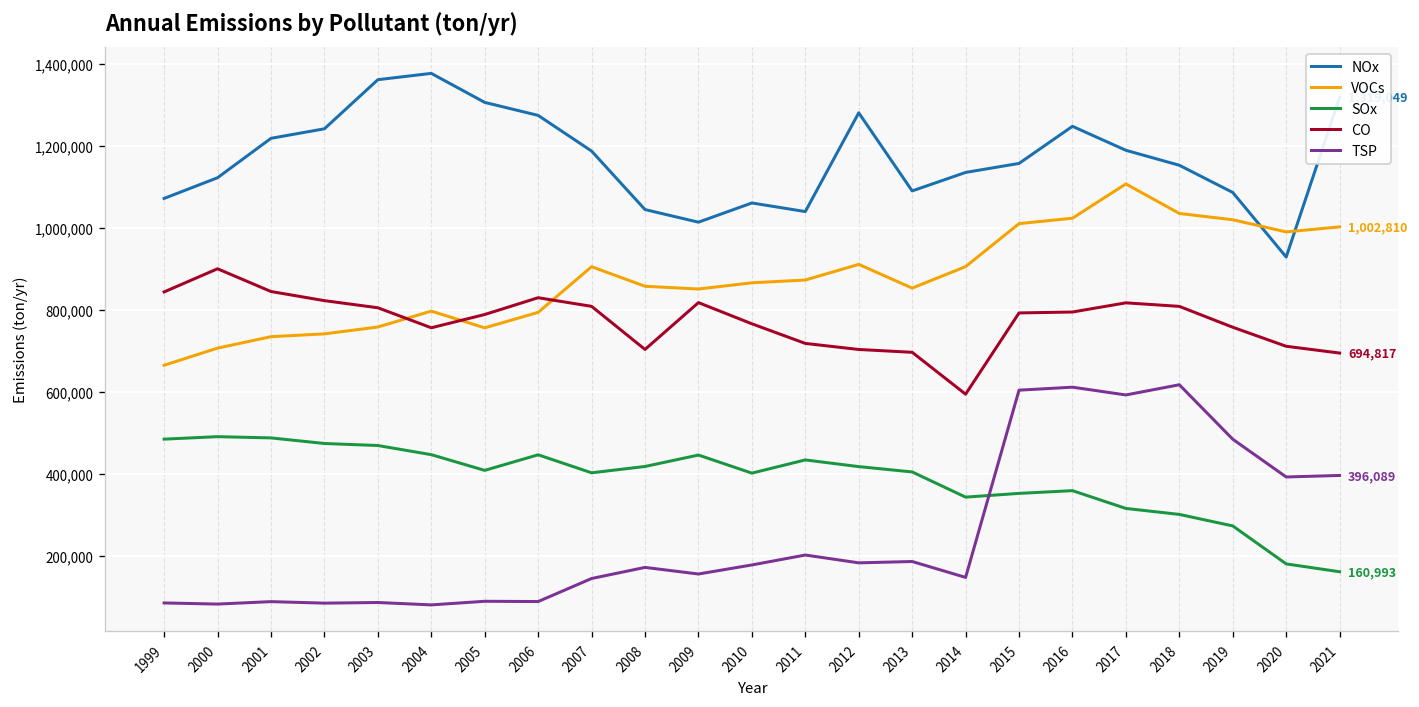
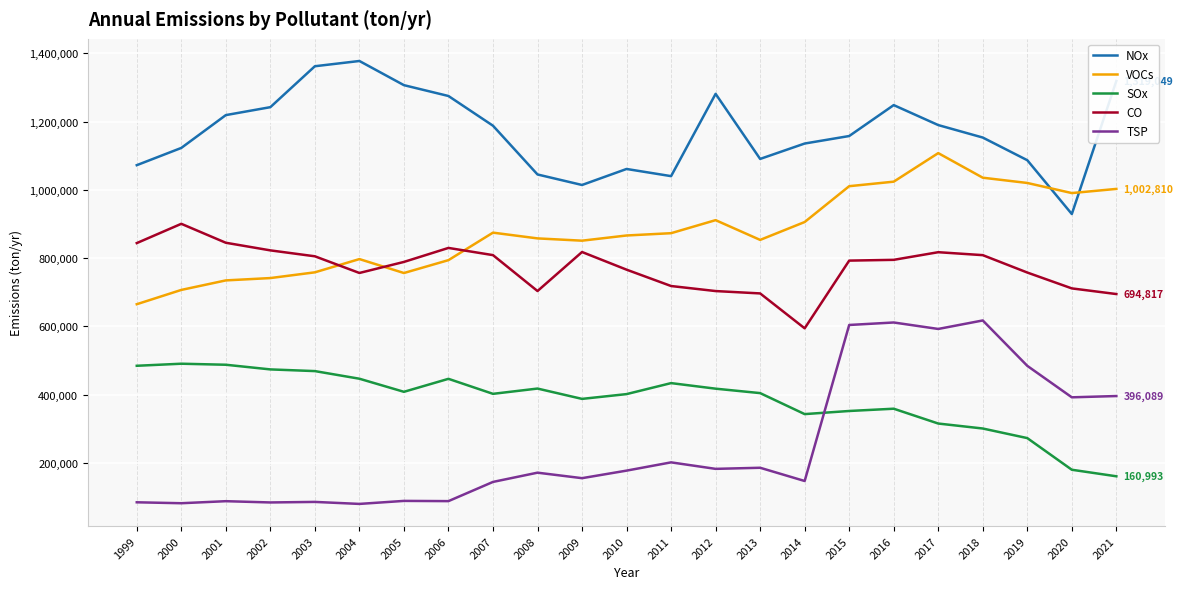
VOCs, 2007: 910,000 -> 870,000
SOx, 2009: 450,000 -> 390,000
